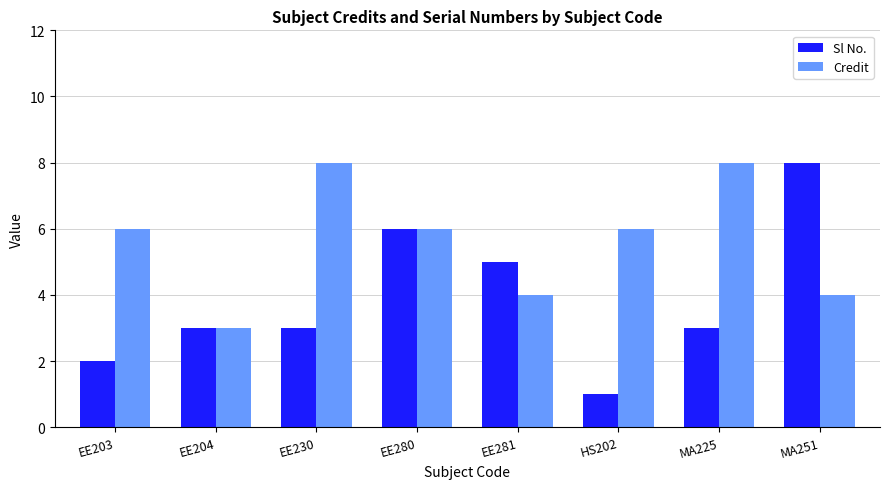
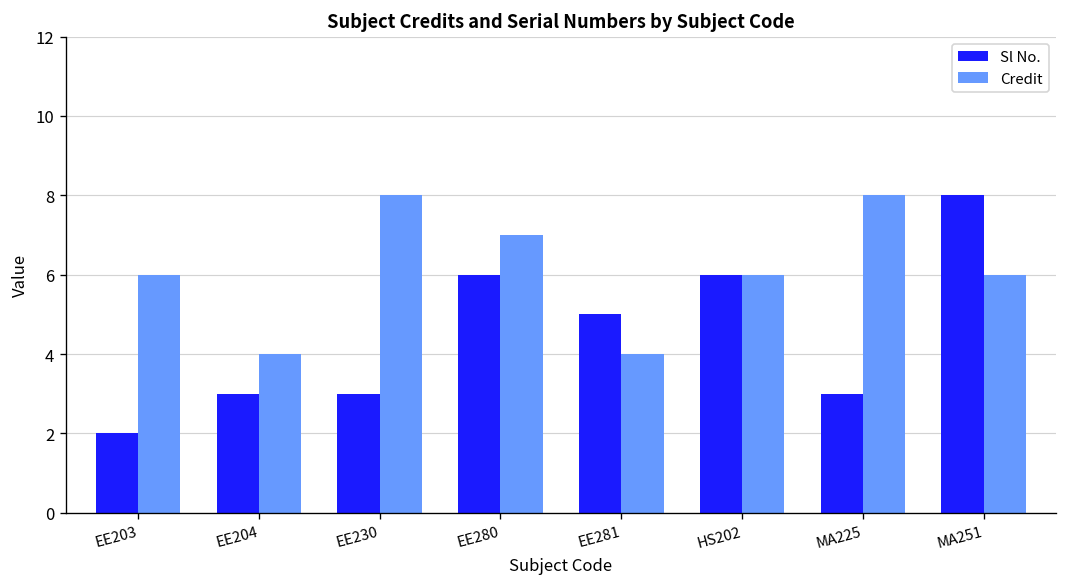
Credit, EE204: 3 -> 4
Credit, EE280: 6 -> 7
Sl No., HS202: 1 -> 6
Credit, MA251: 4 -> 6
